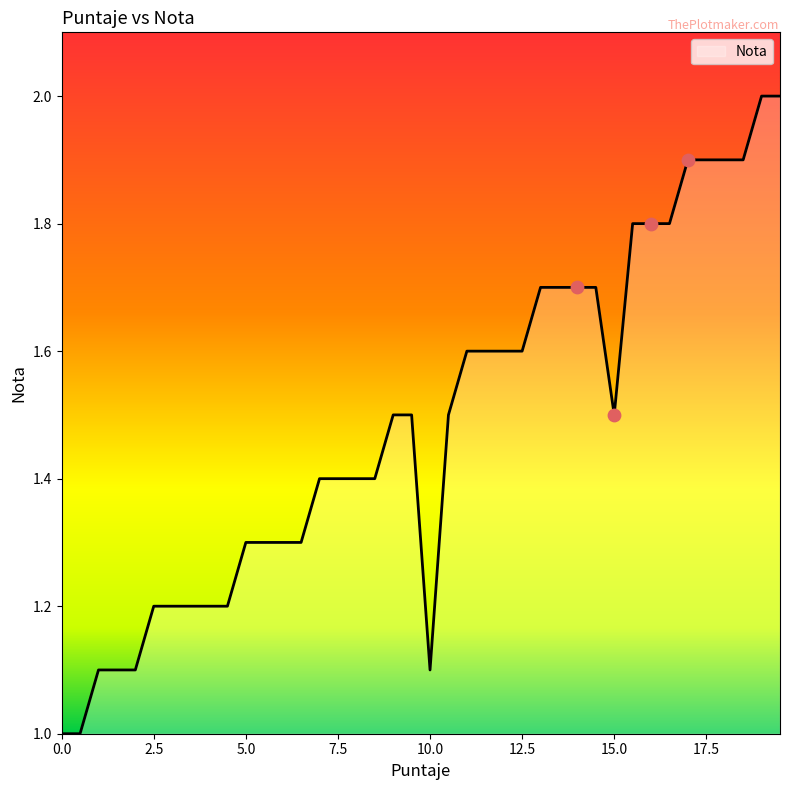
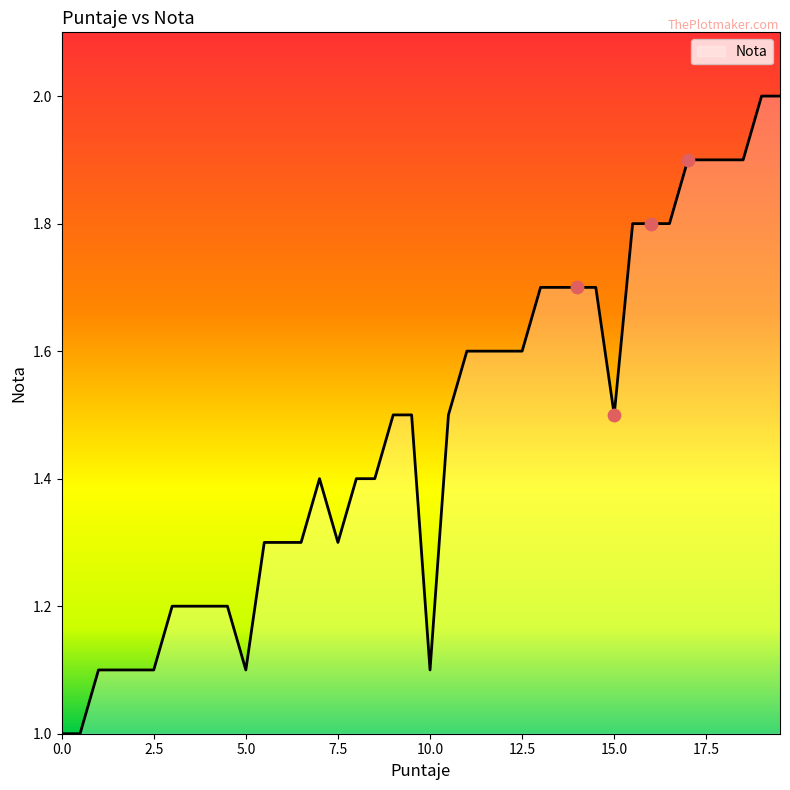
Nota, 2.5: 1.2 -> 1.1
Nota, 5.0: 1.3 -> 1.1
Nota, 7.5: 1.4 -> 1.3
